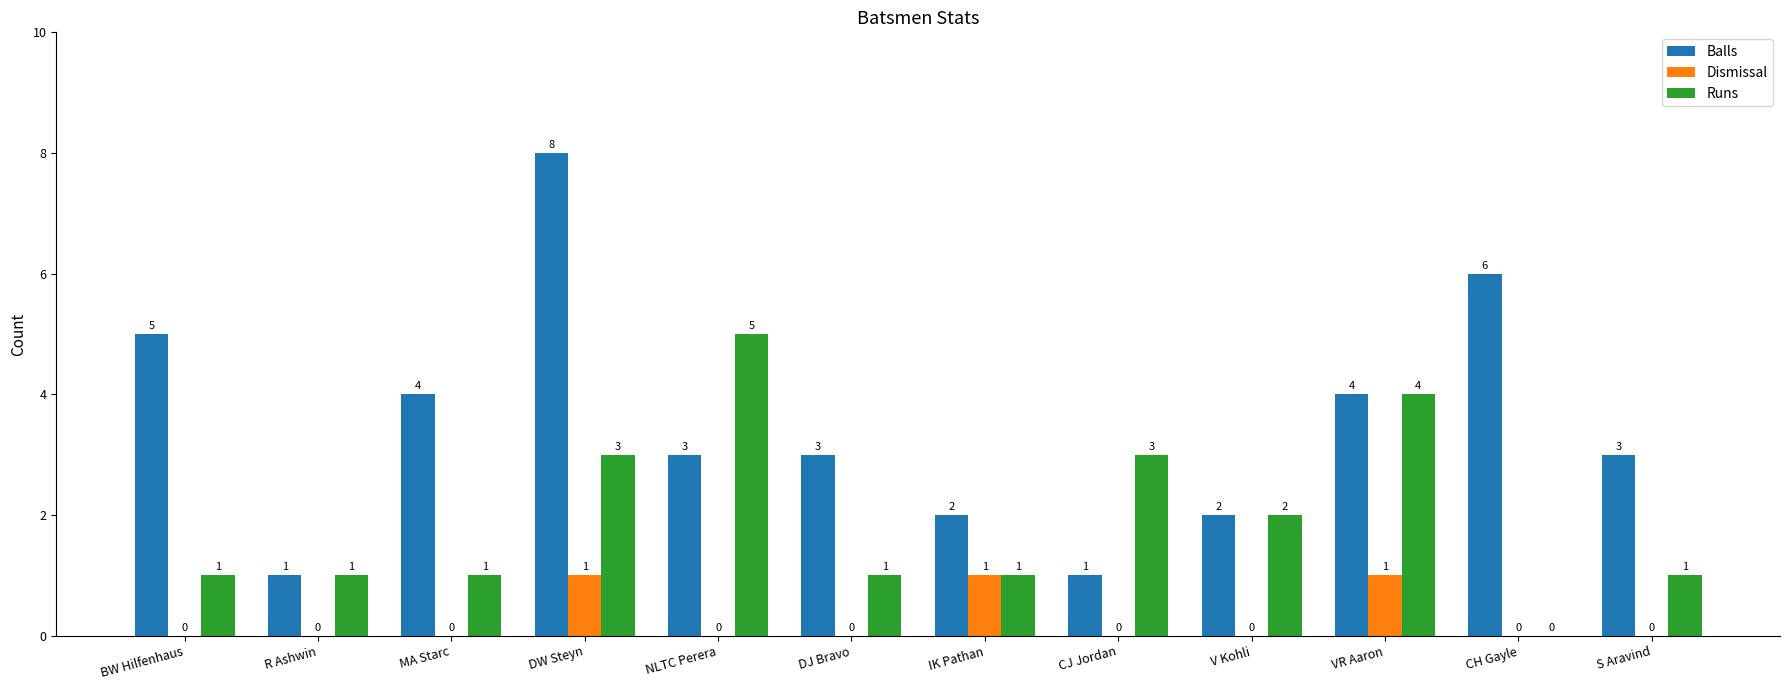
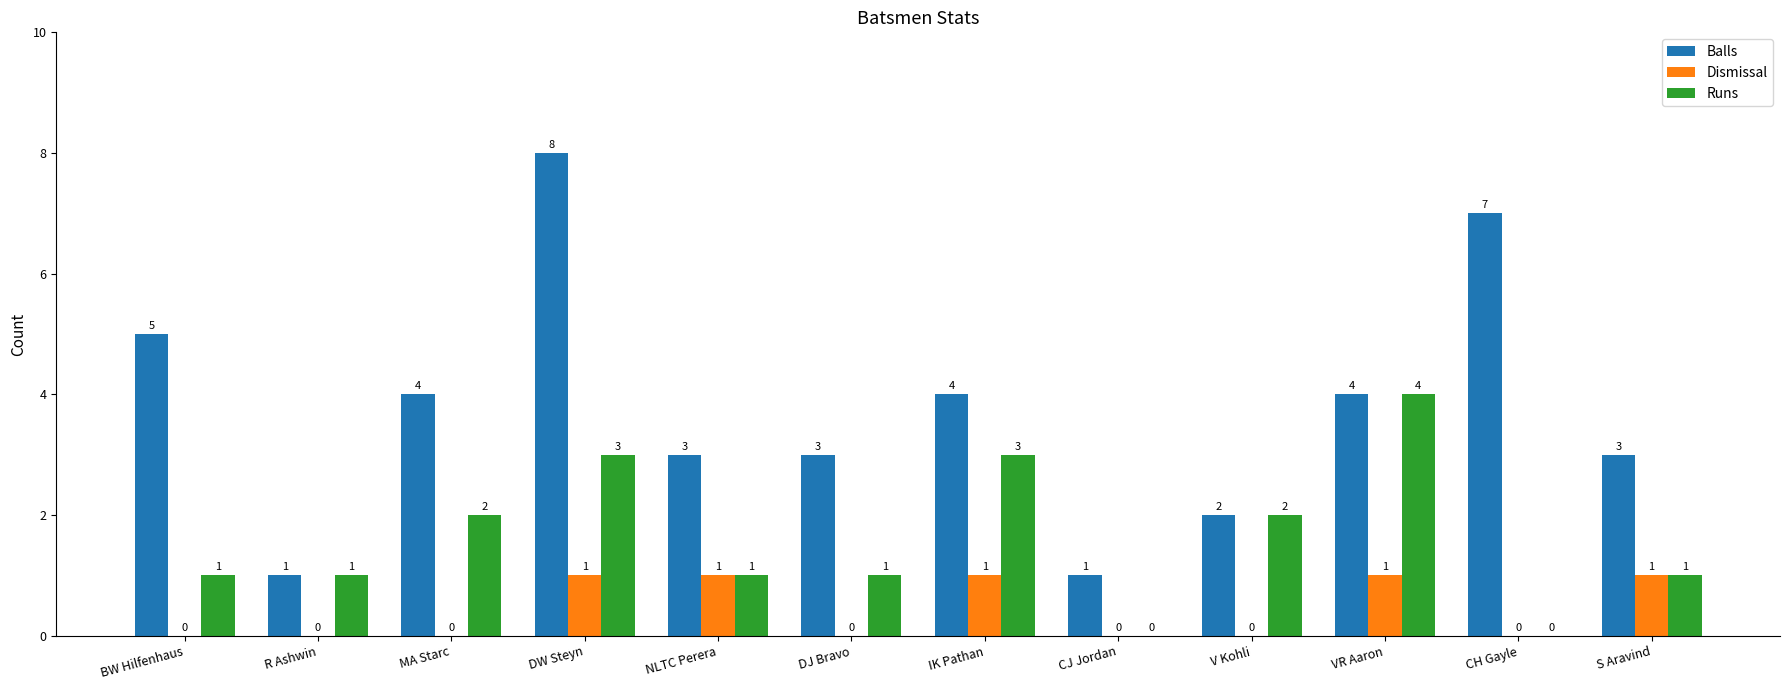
Runs, MA Starc: 1 -> 2
Dismissal, NLTC Perera: 0 -> 1
Runs, NLTC Perera: 5 -> 1
Balls, IK Pathan: 2 -> 4
Runs, IK Pathan: 1 -> 3
Runs, CJ Jordan: 3 -> 0
Balls, CH Gayle: 6 -> 7
Dismissal, S Aravind: 0 -> 1
